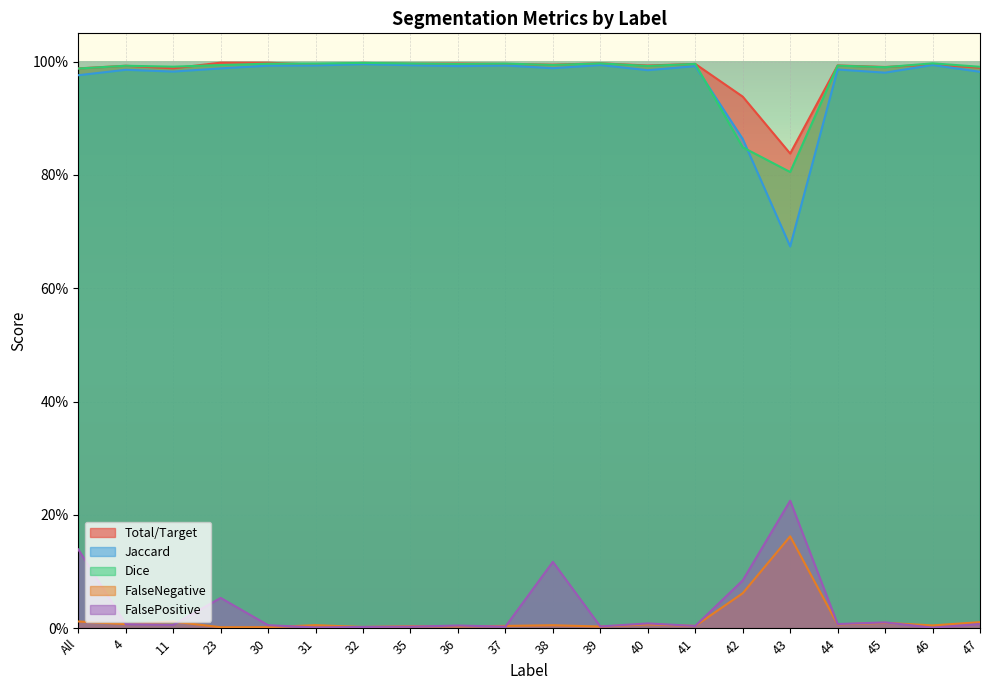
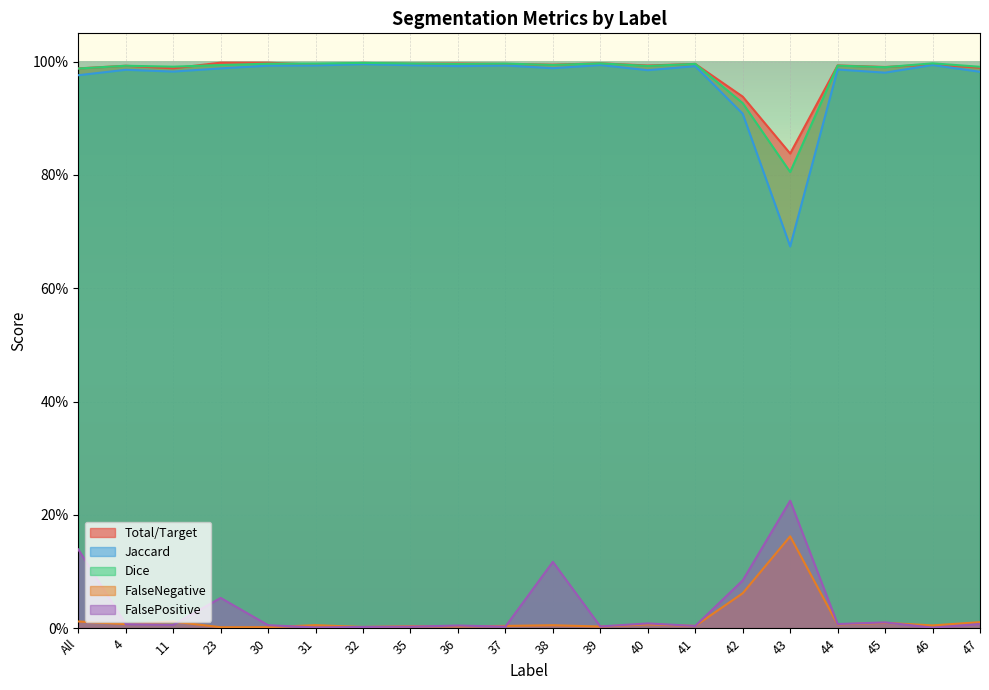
Jaccard, 42: 86% -> 91%
Dice, 42: 85% -> 93%
